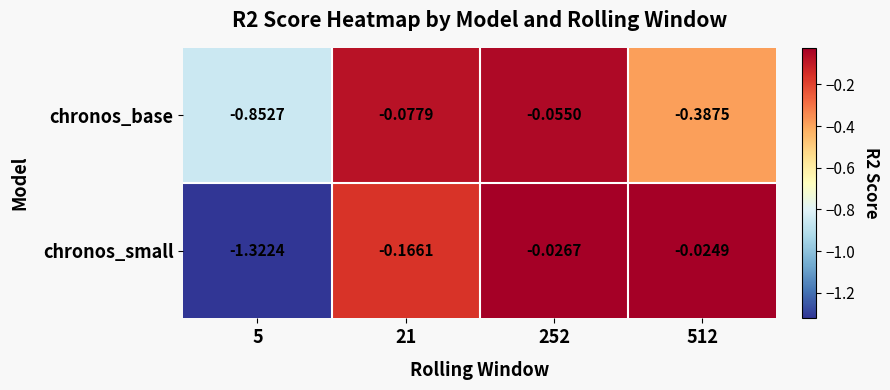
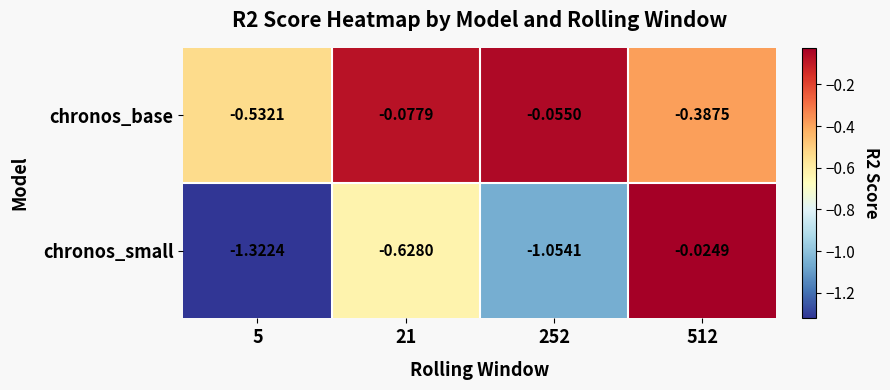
chronos_base, 5: -0.8527 -> -0.5321
chronos_small, 21: -0.1661 -> -0.6280
chronos_small, 252: -0.0267 -> -1.0541
